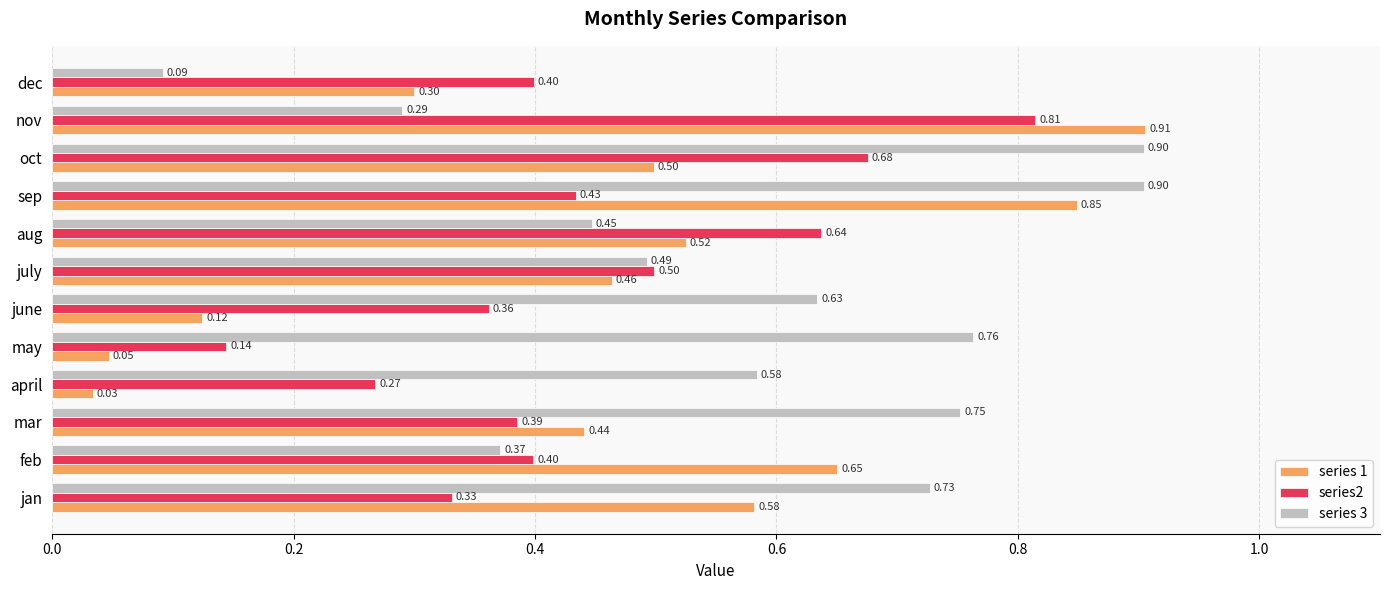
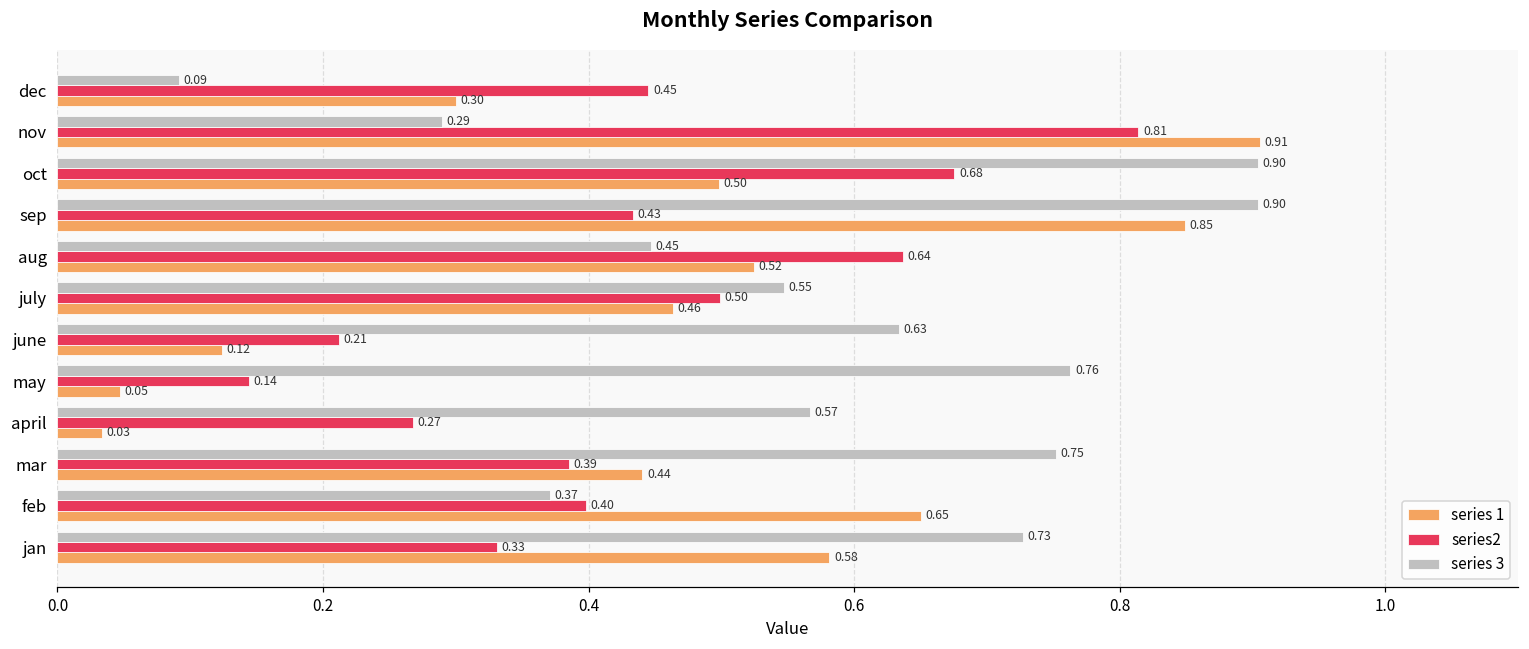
series2, dec: 0.40 -> 0.45
series 3, july: 0.49 -> 0.55
series2, june: 0.36 -> 0.21
series 3, april: 0.58 -> 0.57
